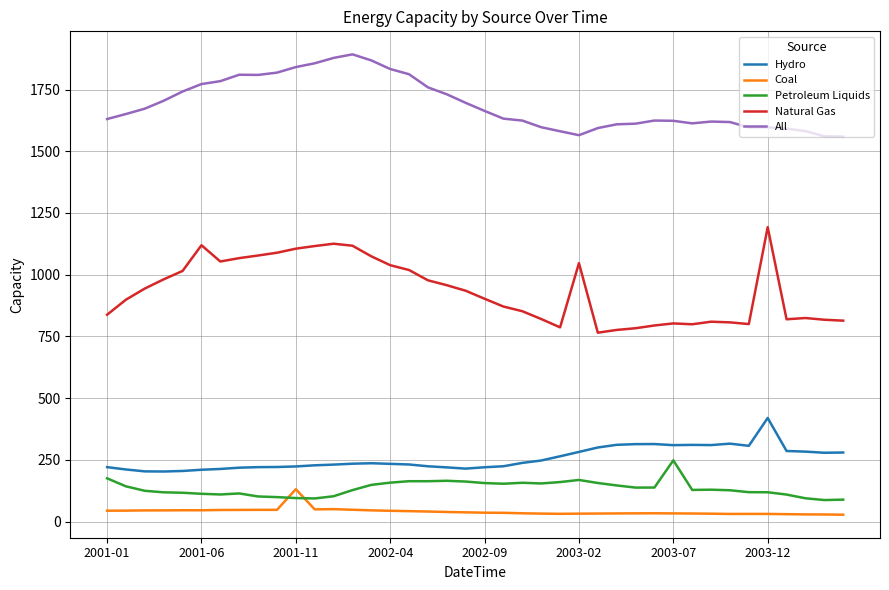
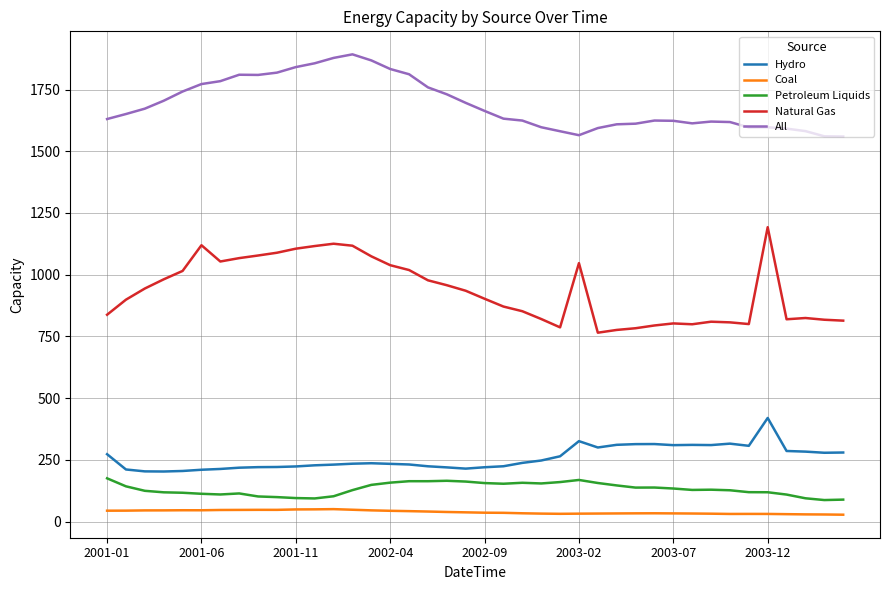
Hydro, 2001-01: 220 -> 270
Coal, 2001-11: 130 -> 50
Hydro, 2003-02: 280 -> 330
Petroleum Liquids, 2003-07: 250 -> 130
